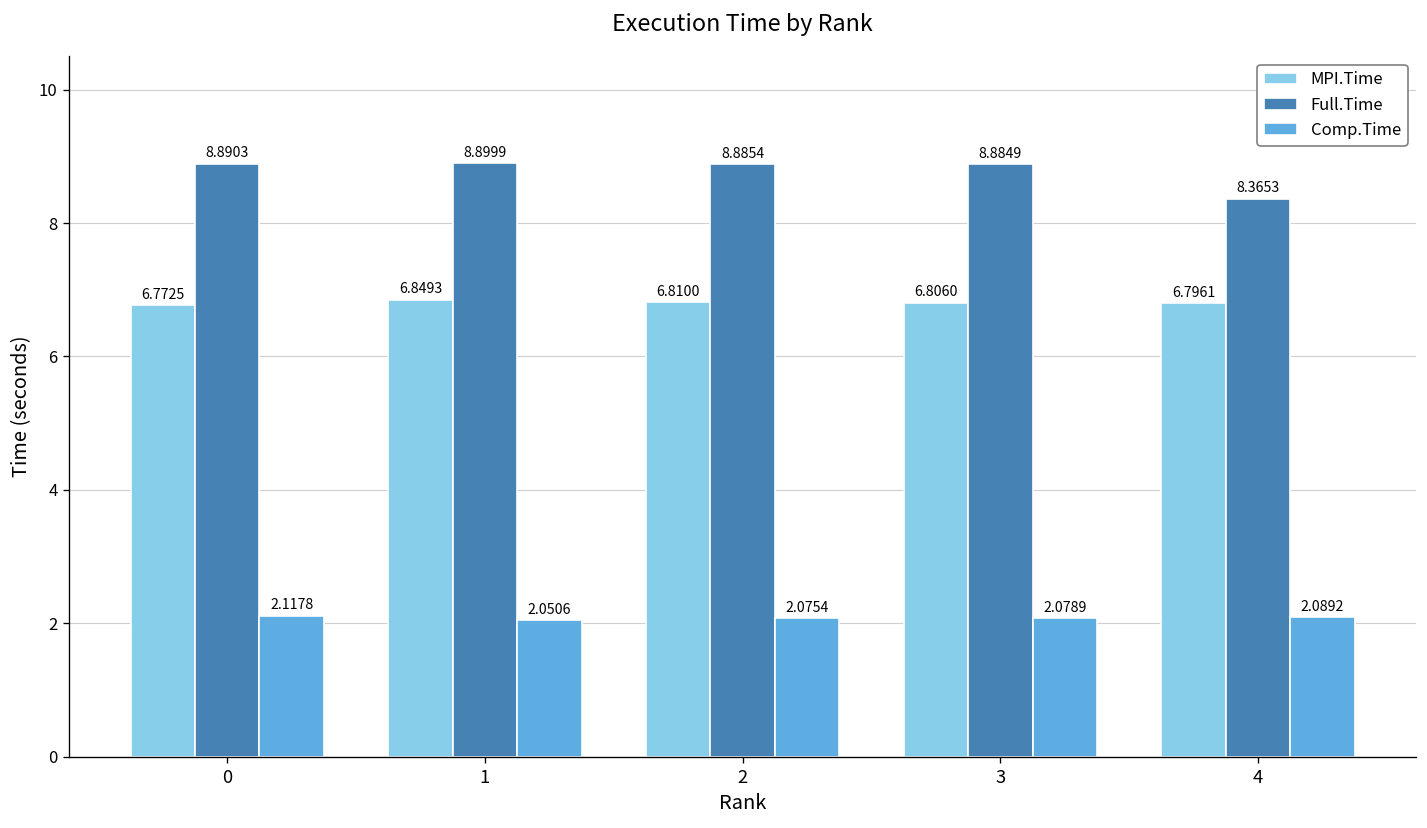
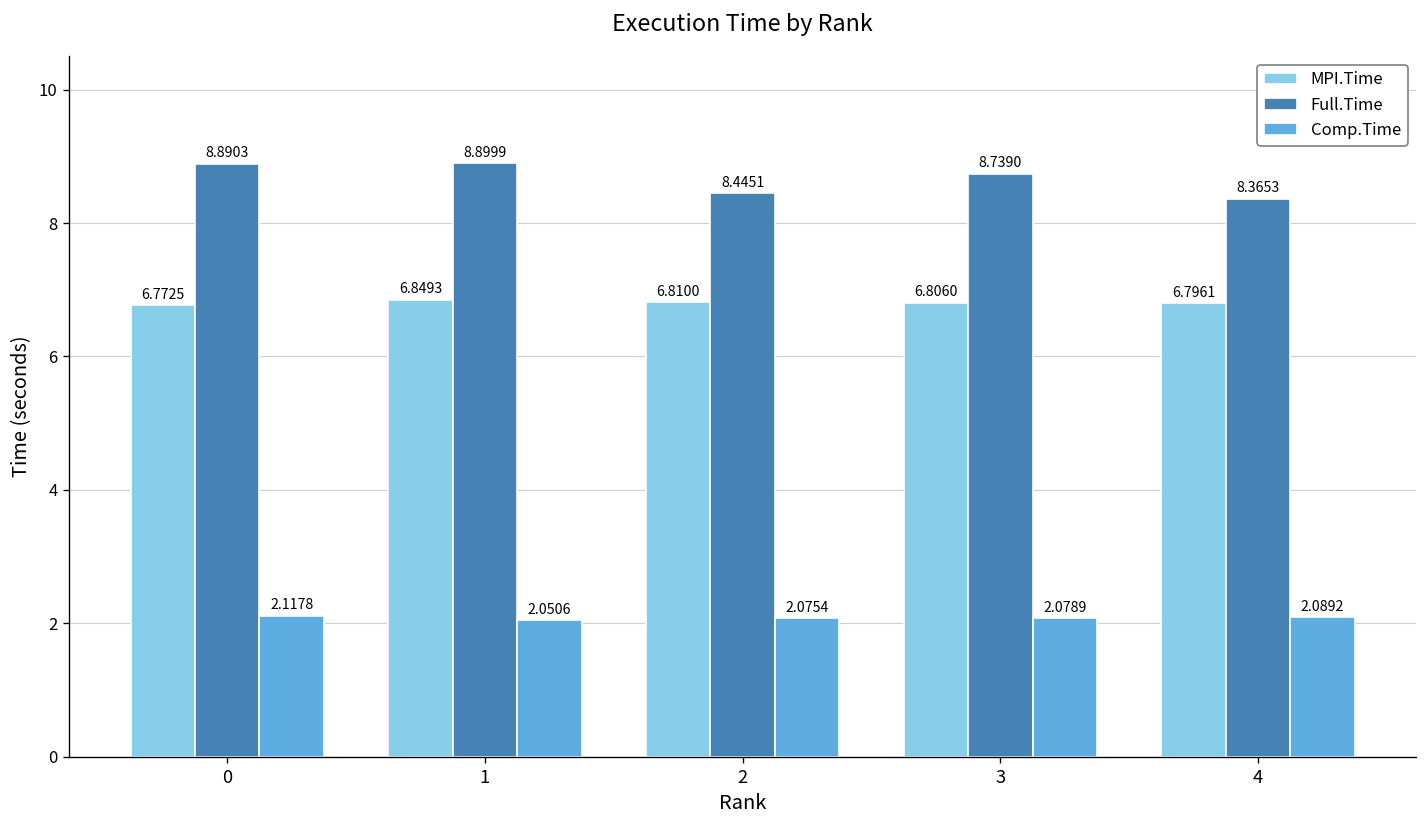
Full.Time, 2: 8.8854 -> 8.4451
Full.Time, 3: 8.8849 -> 8.7390
